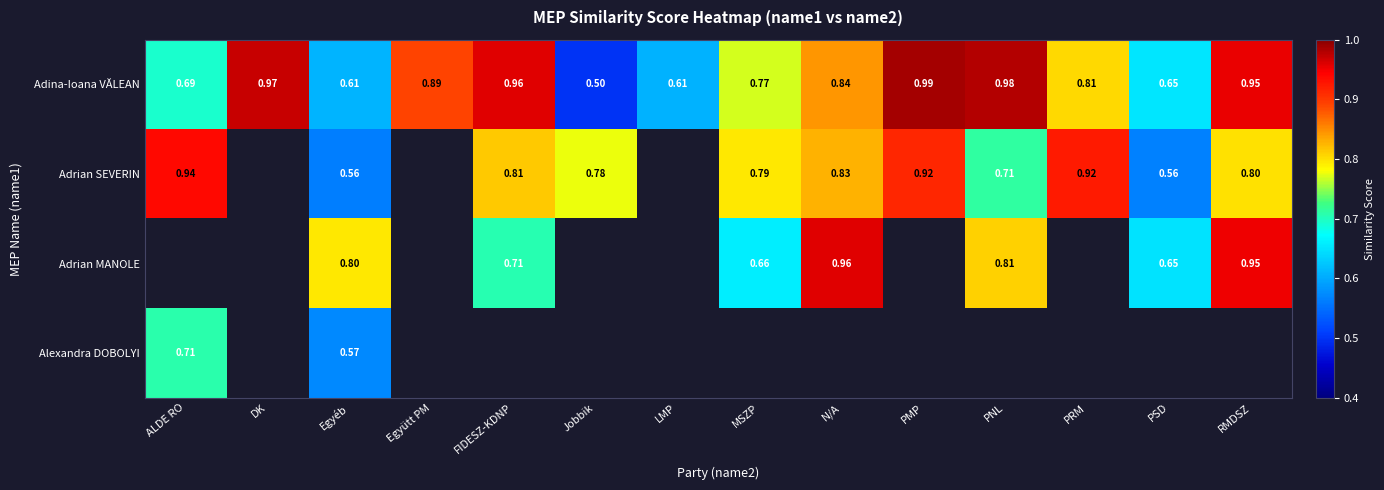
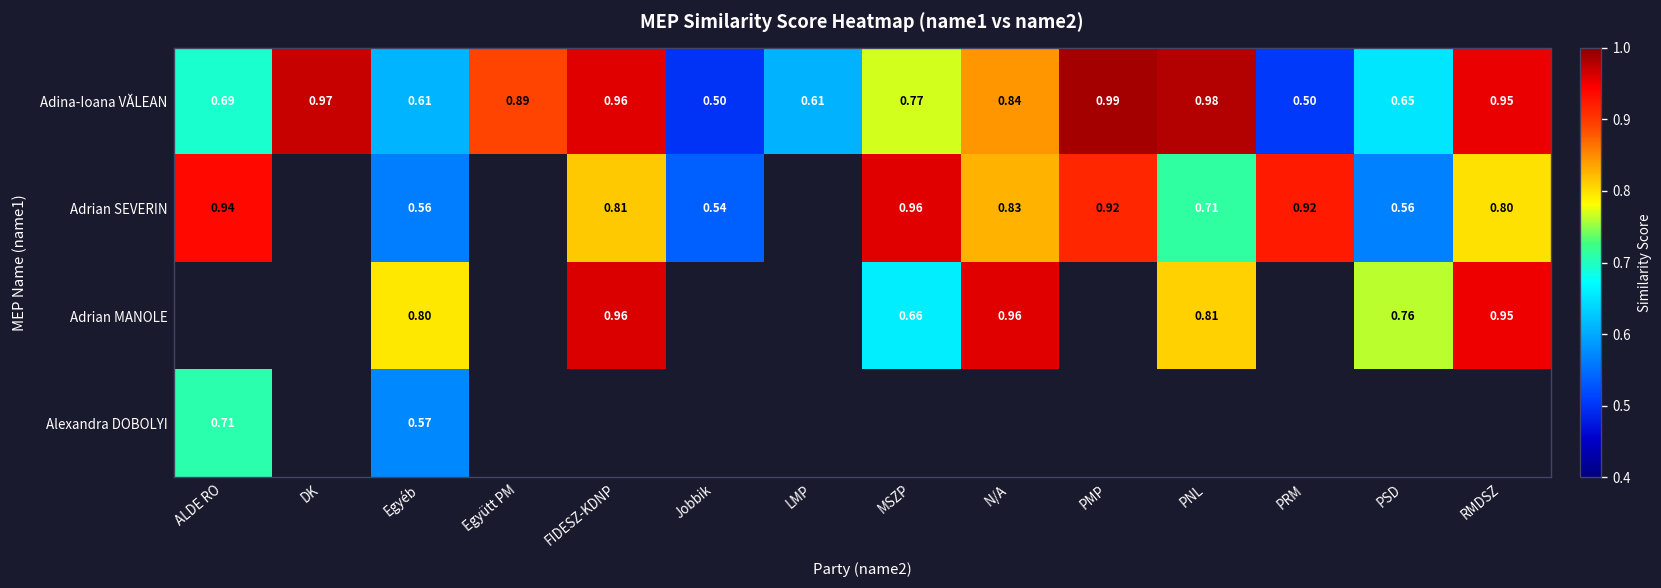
Adina-Ioana VĂLEAN, PRM: 0.81 -> 0.50
Adrian SEVERIN, Jobbik: 0.78 -> 0.54
Adrian SEVERIN, MSZP: 0.79 -> 0.96
Adrian MANOLE, FIDESZ-KDNP: 0.71 -> 0.96
Adrian MANOLE, PSD: 0.65 -> 0.76
